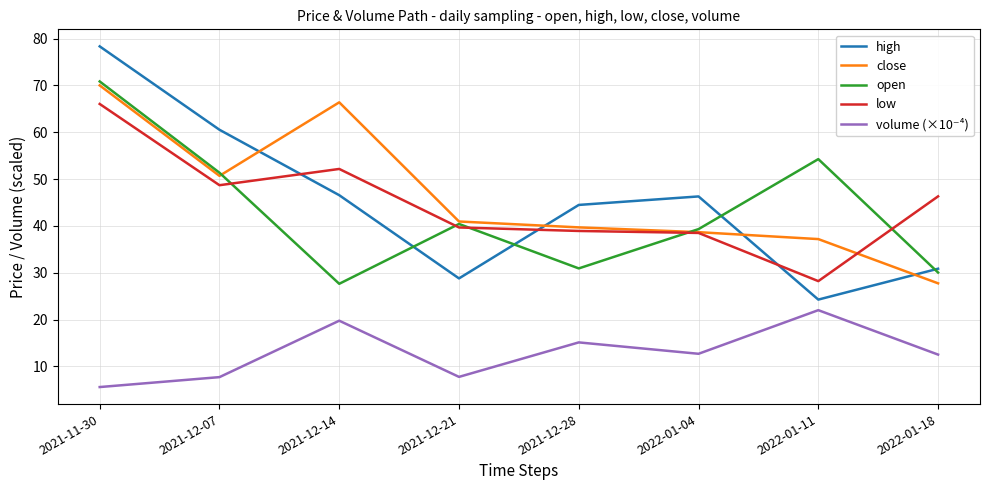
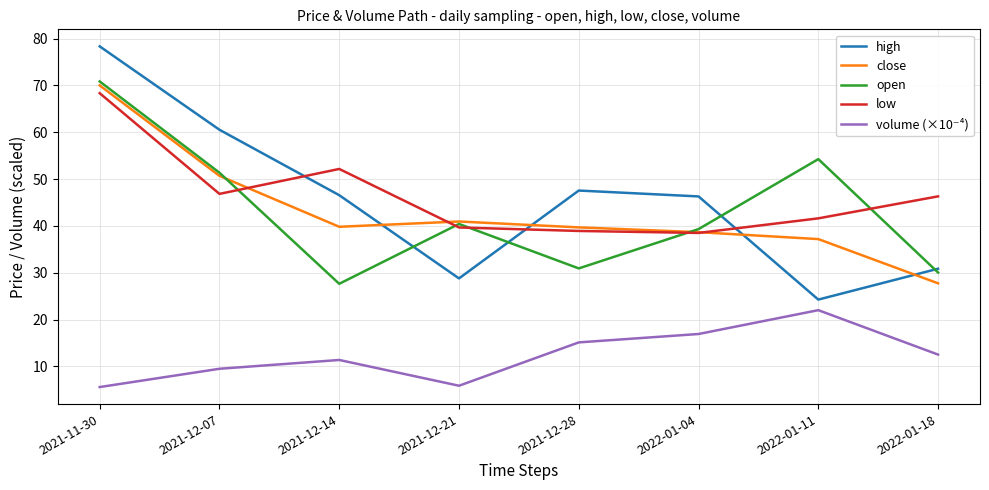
low, 2021-11-30: 66 -> 68
low, 2021-12-07: 49 -> 47
volume (×10⁻⁴), 2021-12-07: 8 -> 9
close, 2021-12-14: 66 -> 40
volume (×10⁻⁴), 2021-12-14: 20 -> 11
volume (×10⁻⁴), 2021-12-21: 8 -> 6
high, 2021-12-28: 44 -> 48
volume (×10⁻⁴), 2022-01-04: 13 -> 17
low, 2022-01-11: 28 -> 42
